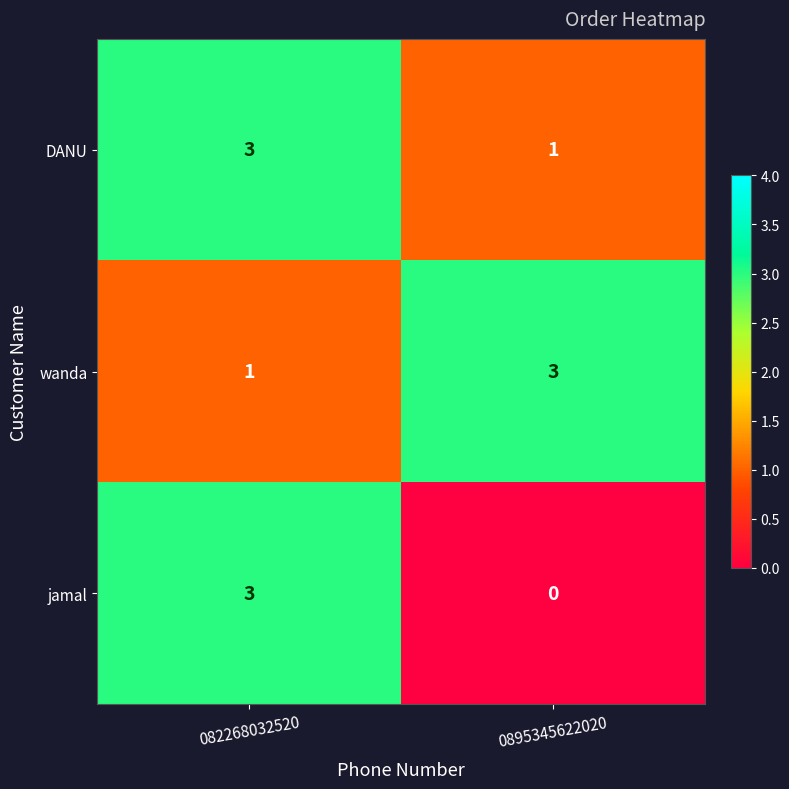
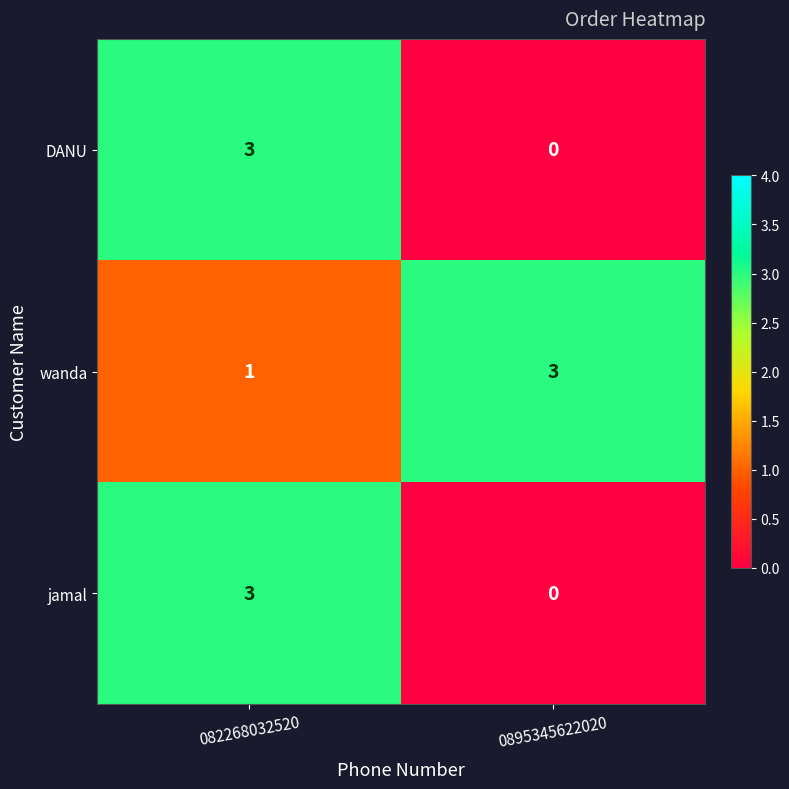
DANU, 0895345622020: 1 -> 0
